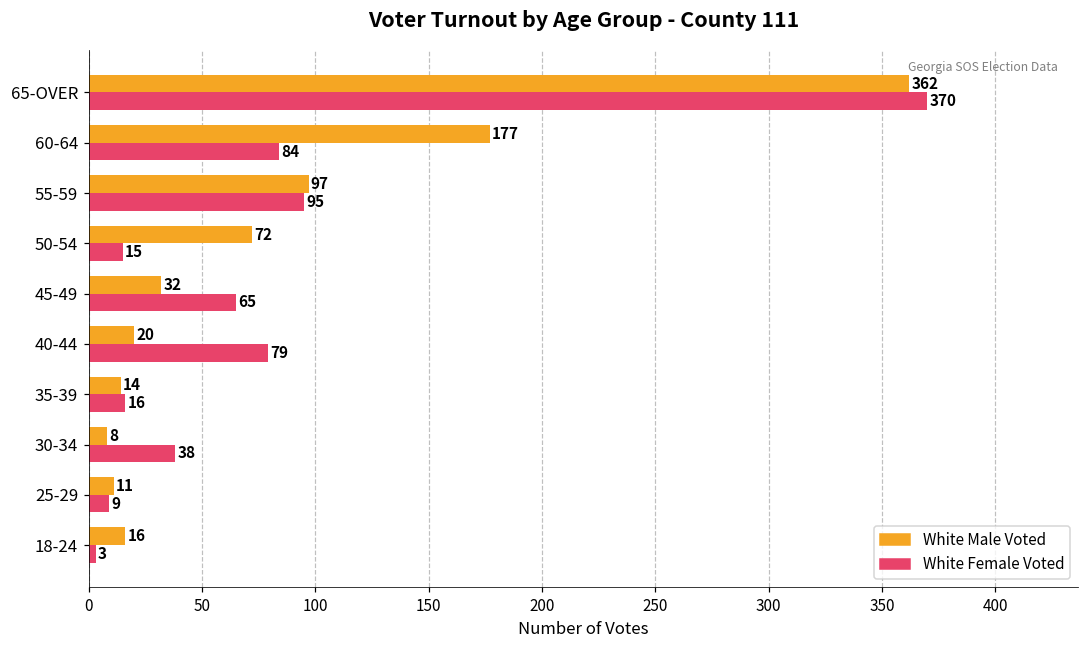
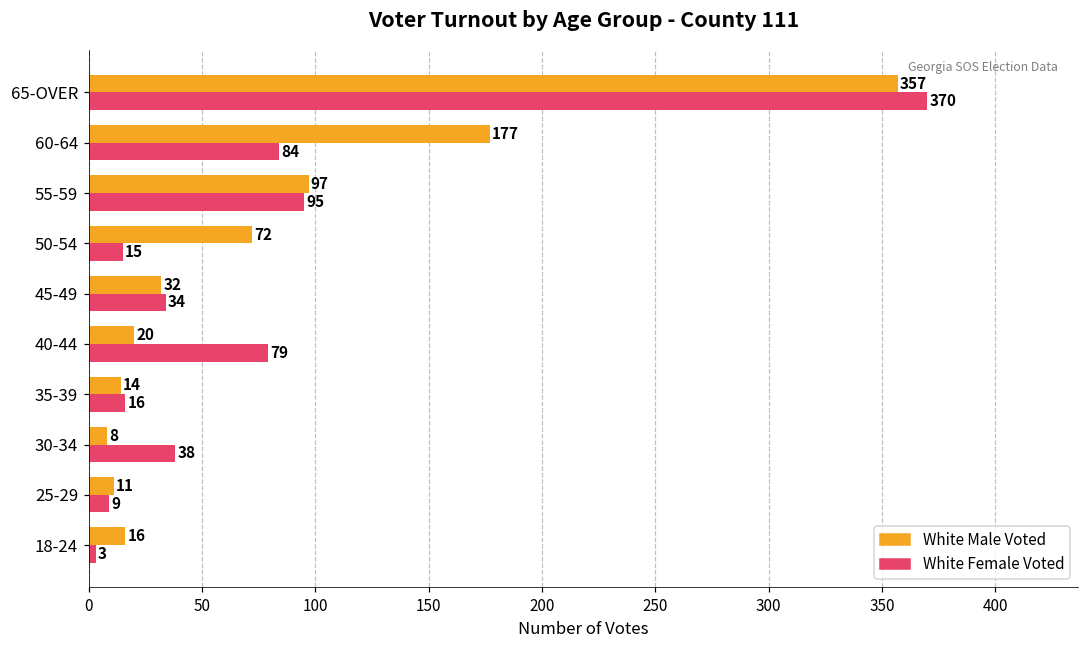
White Male Voted, 65-OVER: 362 -> 357
White Female Voted, 45-49: 65 -> 34
